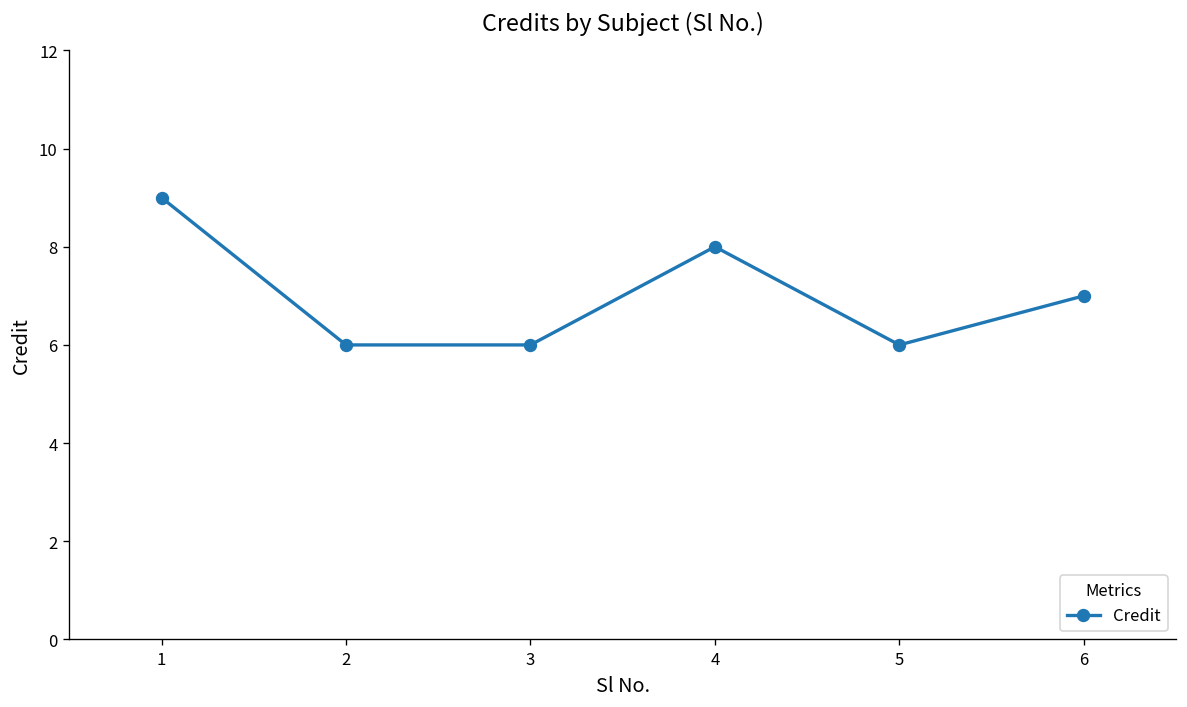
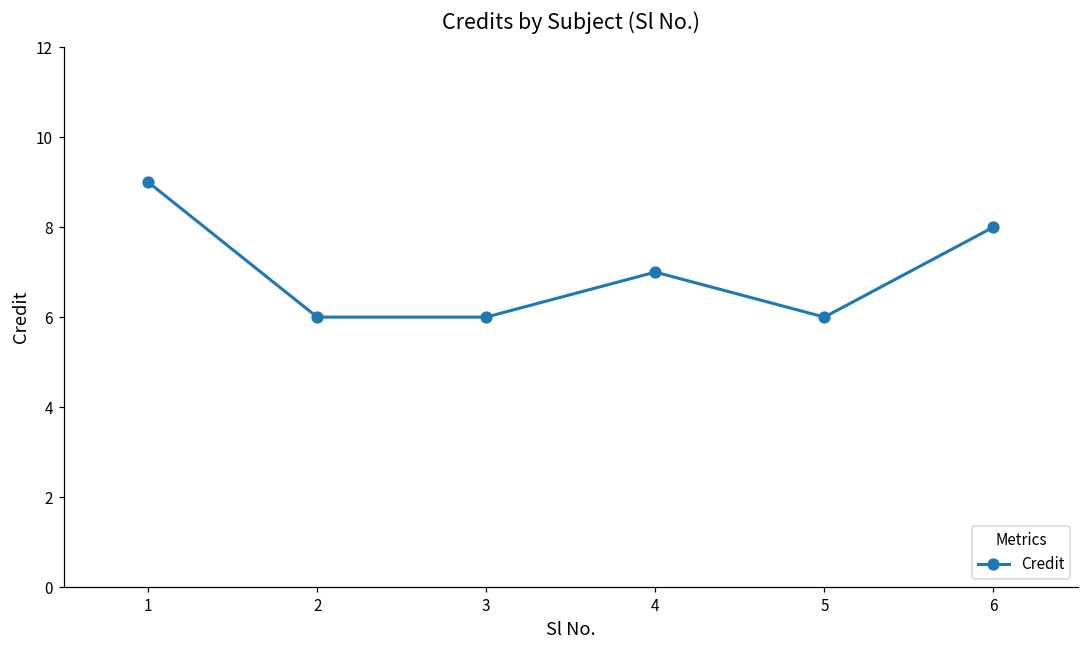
4: 8 -> 7
6: 7 -> 8
